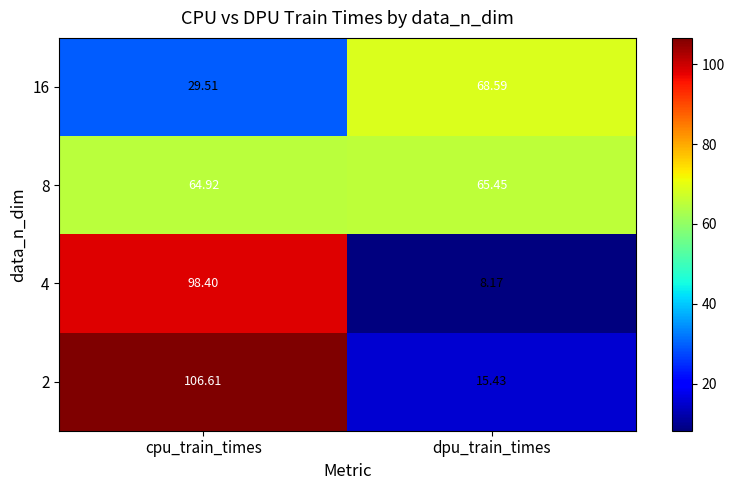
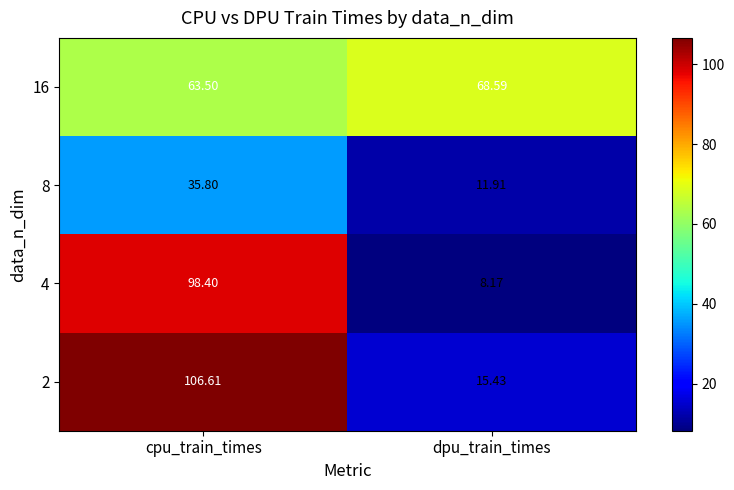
16, cpu_train_times: 29.51 -> 63.50
8, cpu_train_times: 64.92 -> 35.80
8, dpu_train_times: 65.45 -> 11.91
